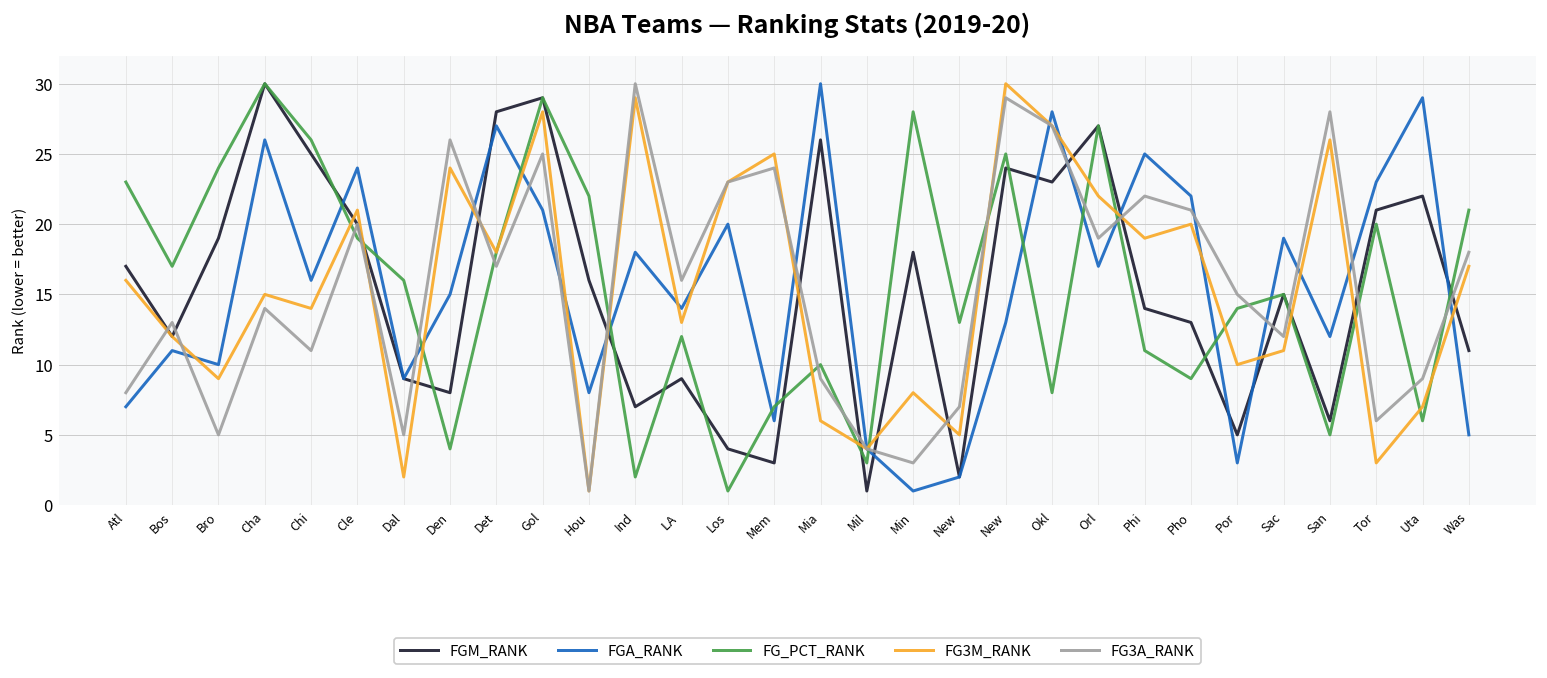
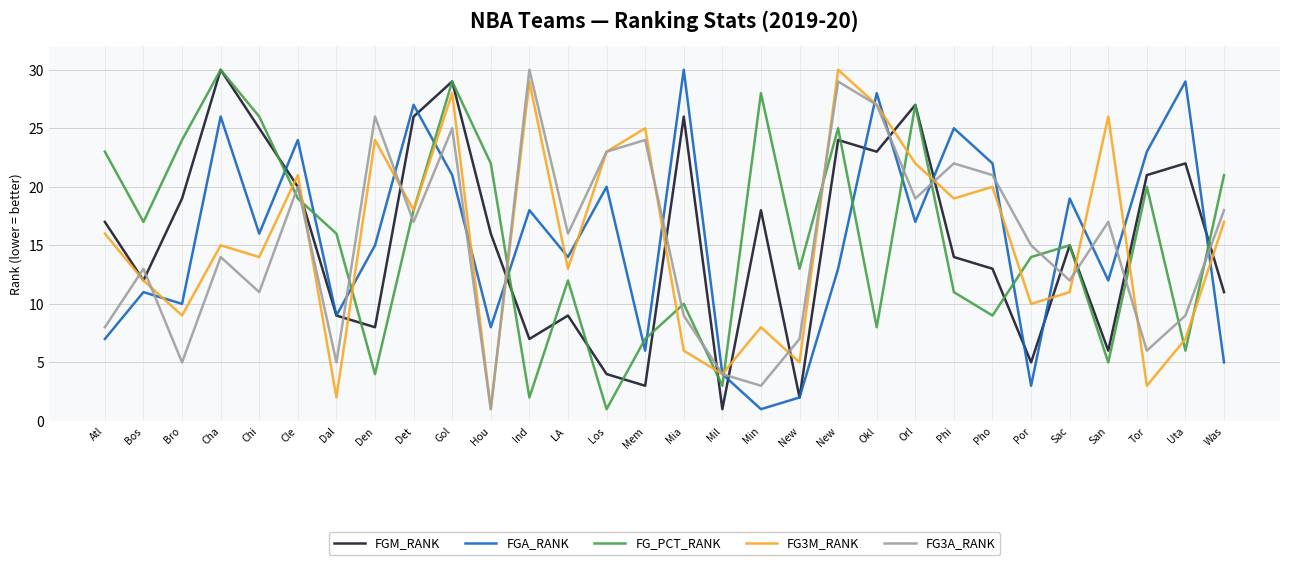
FGM_RANK, Det: 28 -> 26
FG3A_RANK, San: 28 -> 17
